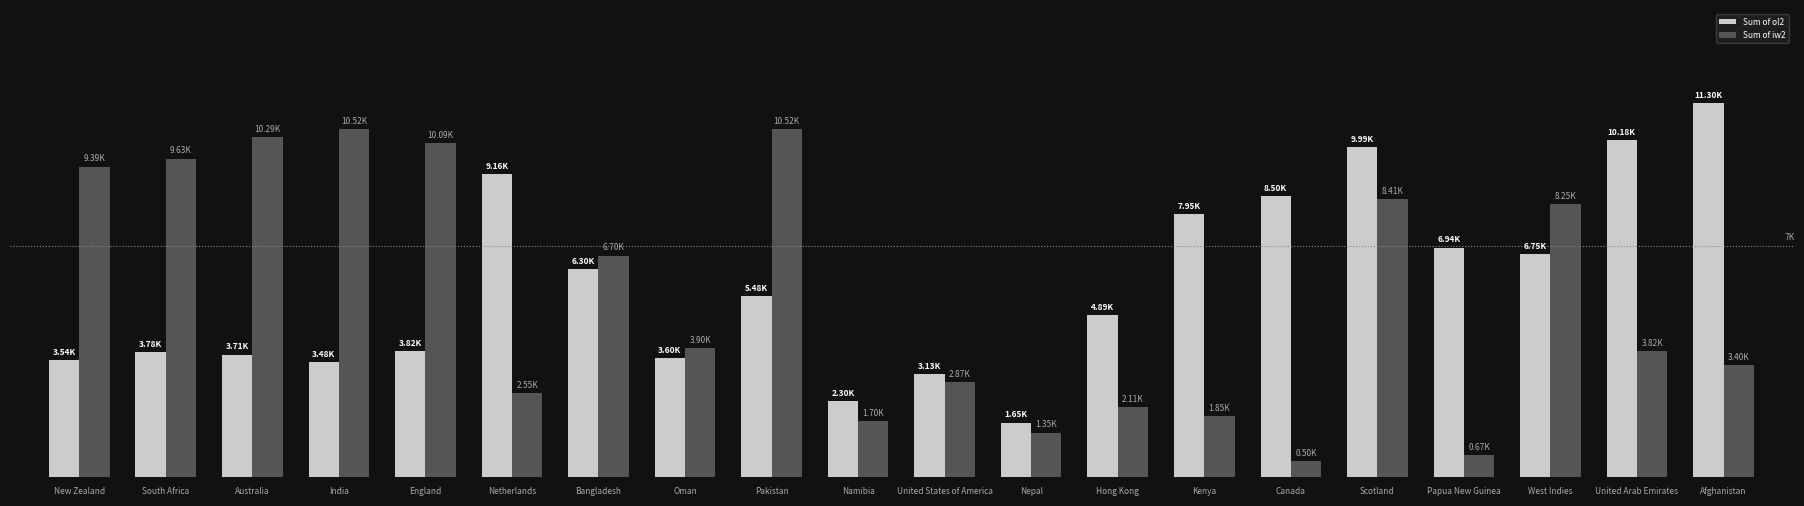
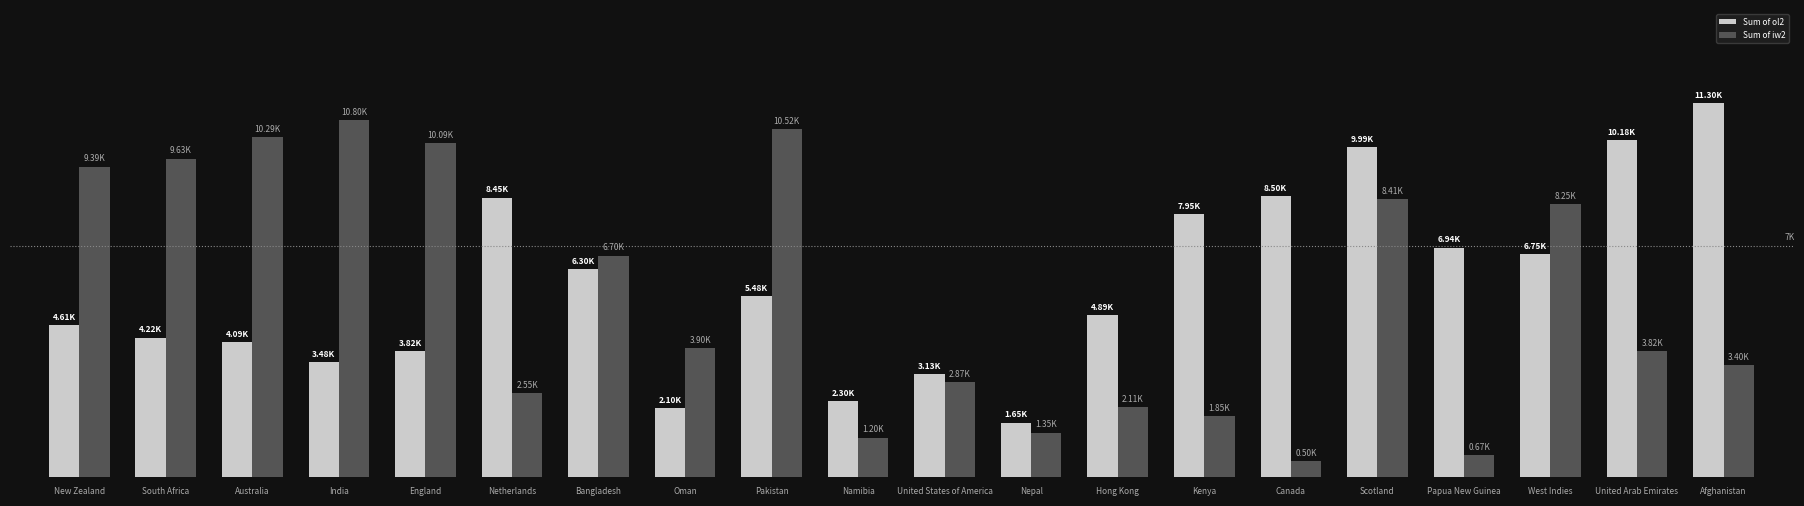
Sum of ol2, New Zealand: 3.54K -> 4.61K
Sum of ol2, South Africa: 3.78K -> 4.22K
Sum of ol2, Australia: 3.71K -> 4.09K
Sum of iw2, India: 10.52K -> 10.80K
Sum of ol2, Netherlands: 9.16K -> 8.45K
Sum of ol2, Oman: 3.60K -> 2.10K
Sum of iw2, Namibia: 1.70K -> 1.20K
